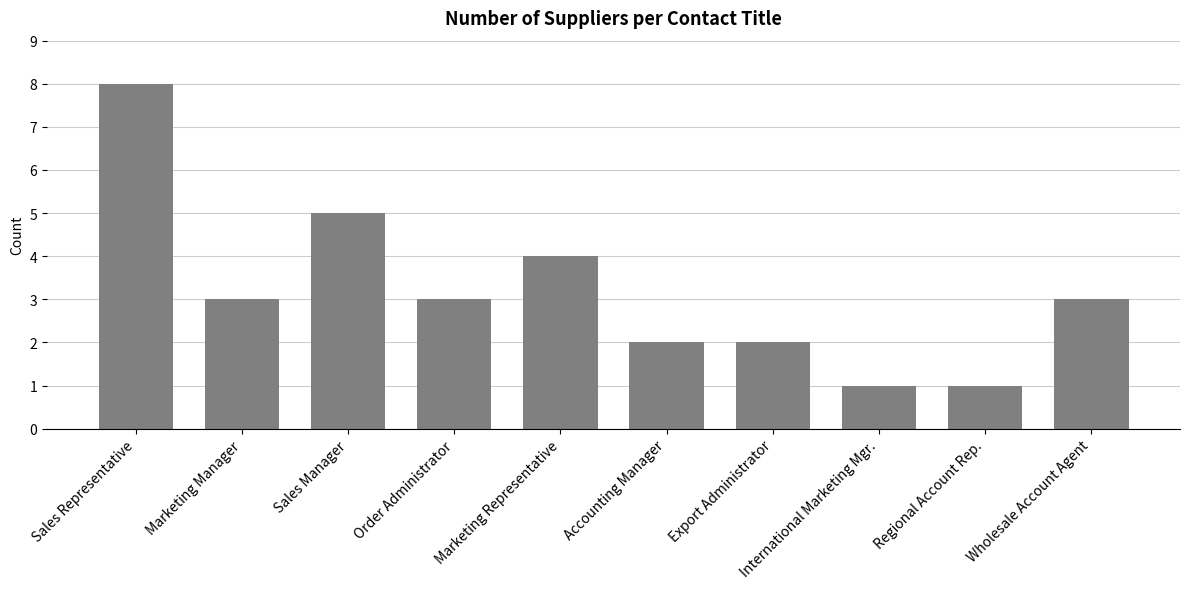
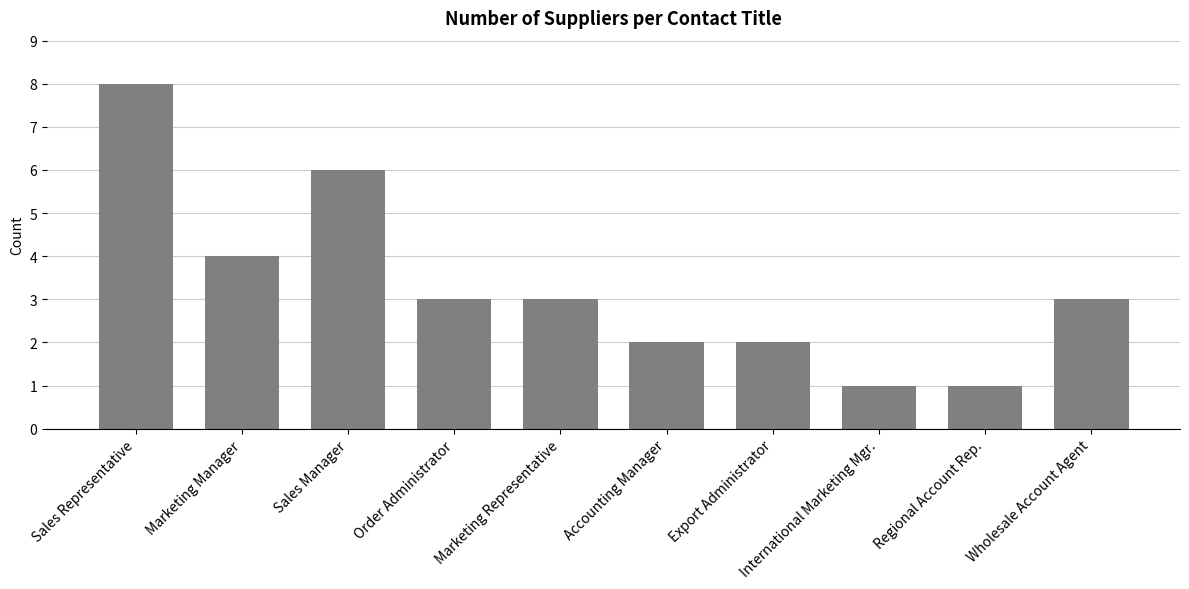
Marketing Manager: 3 -> 4
Sales Manager: 5 -> 6
Marketing Representative: 4 -> 3
